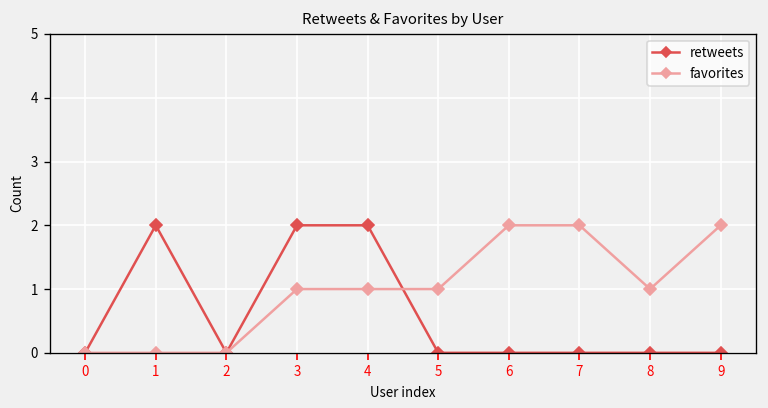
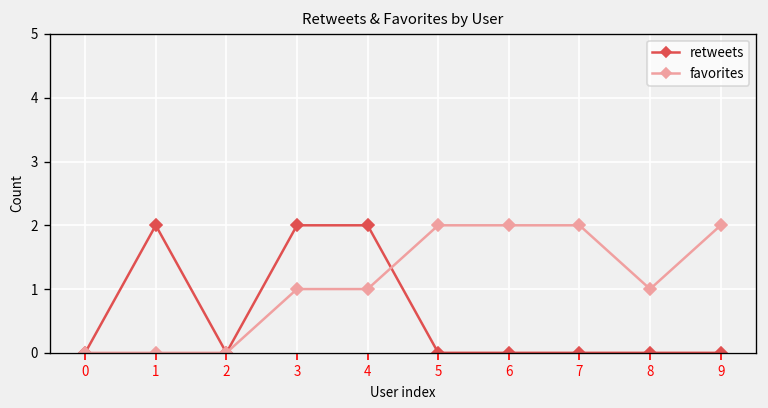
favorites, 5: 1 -> 2
